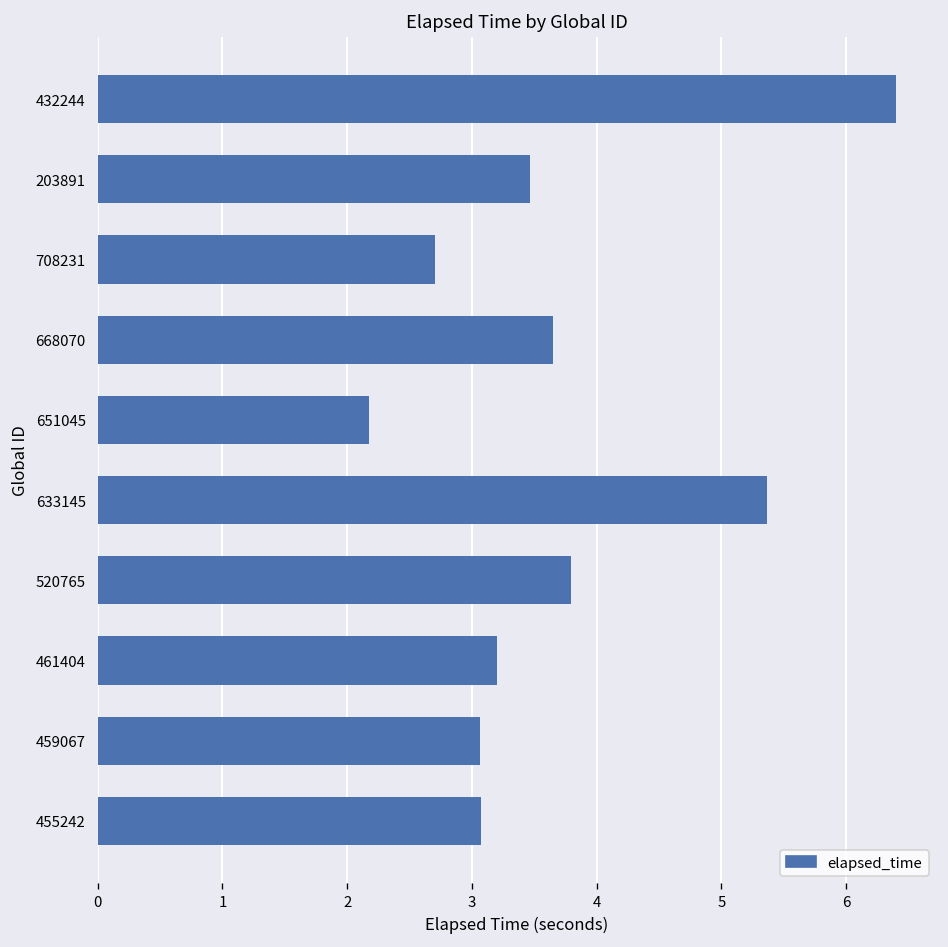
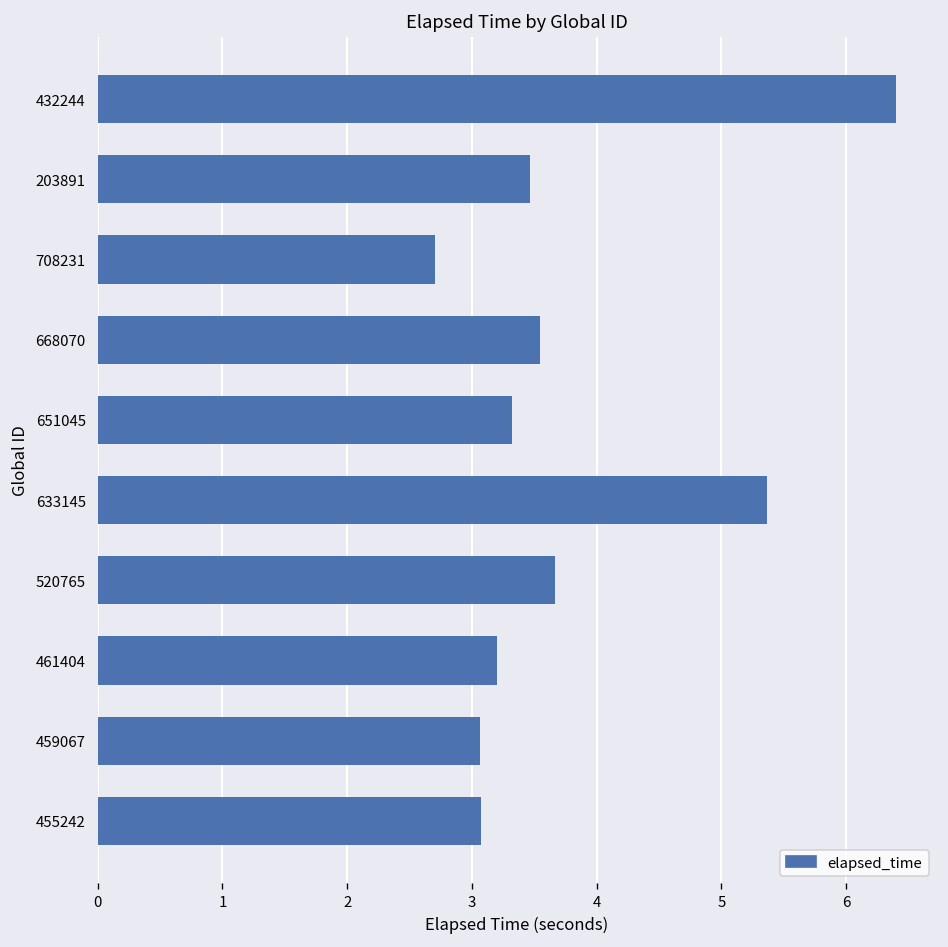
668070: 3.65 -> 3.54
651045: 2.18 -> 3.32
520765: 3.80 -> 3.66
